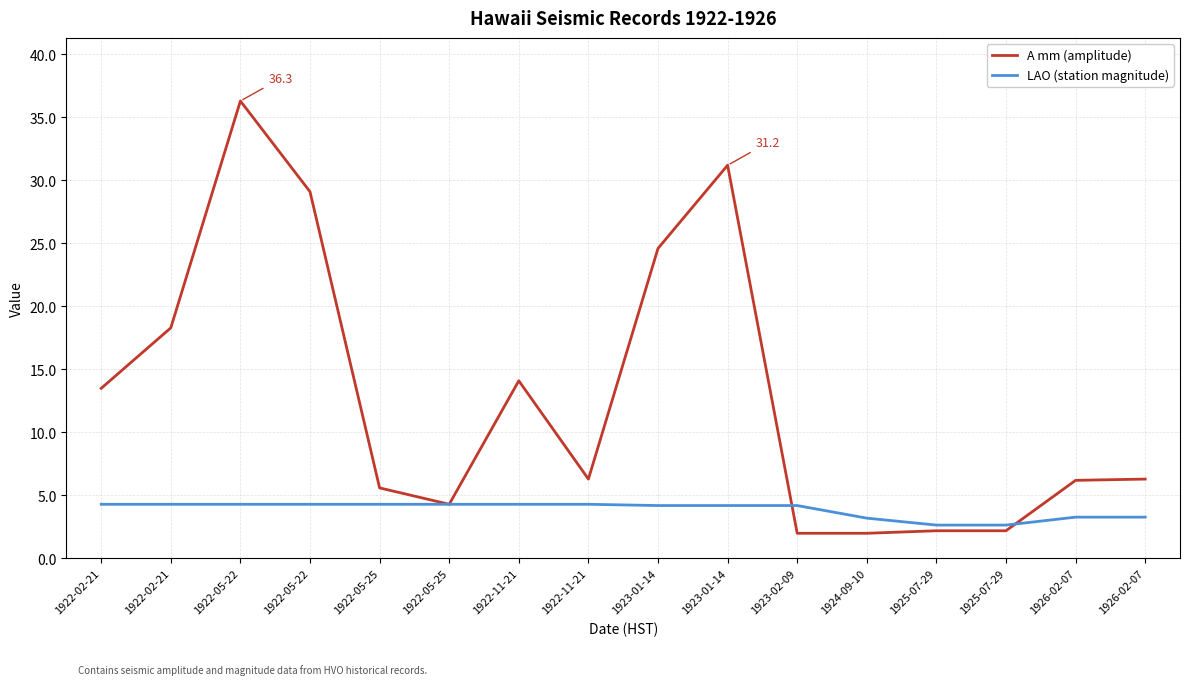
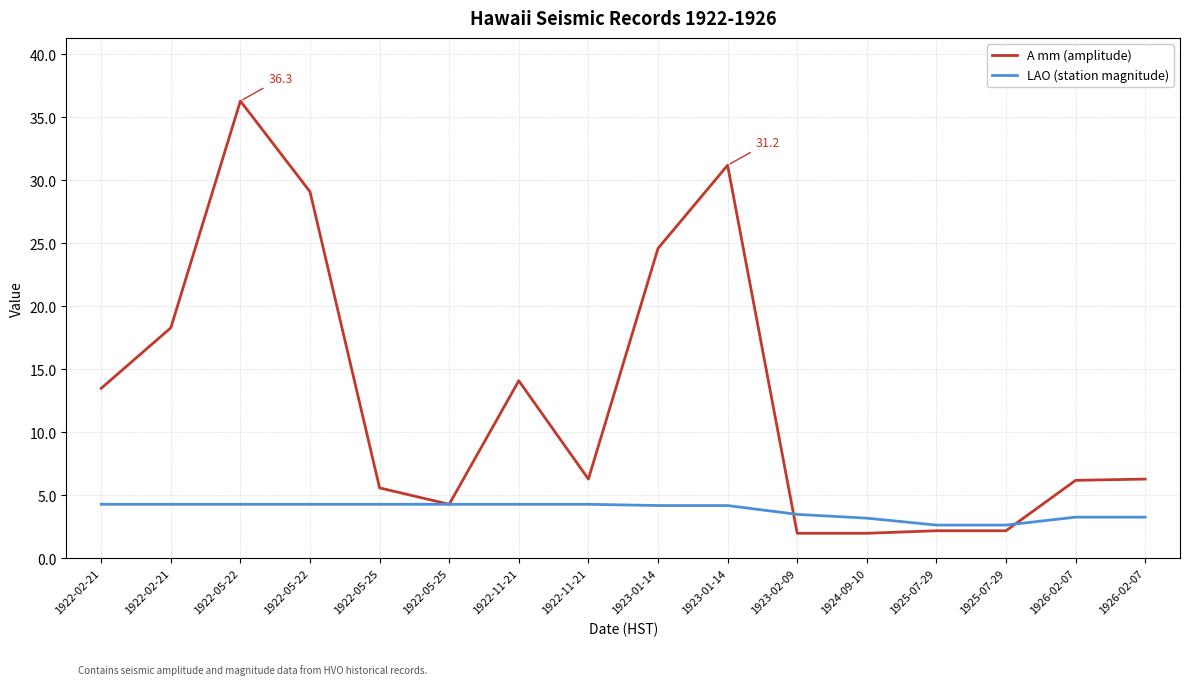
LAO (station magnitude), 1923-02-09: 4.2 -> 3.5
